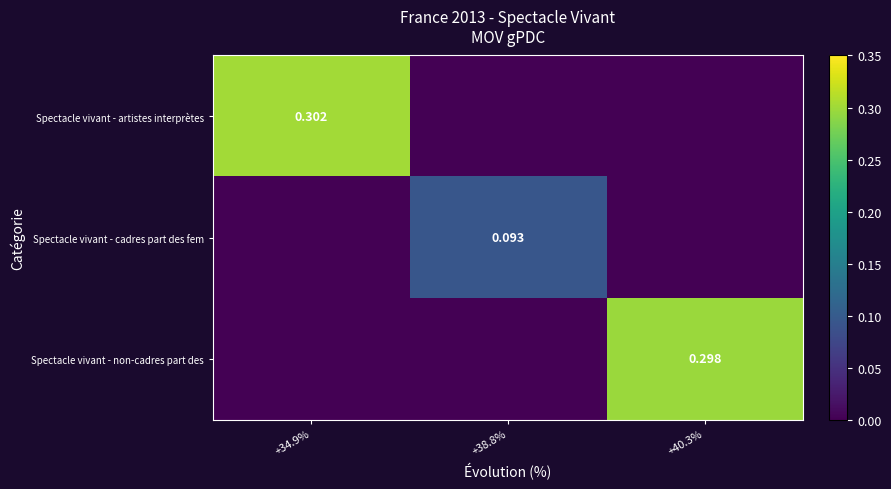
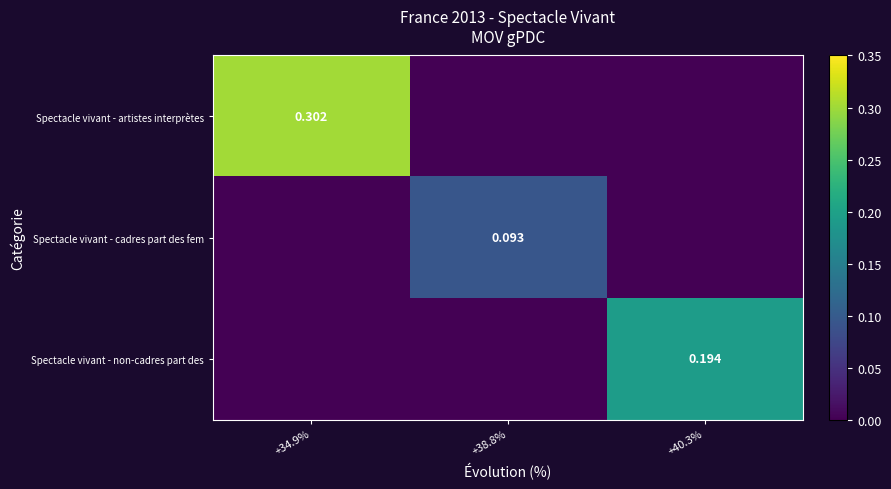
Spectacle vivant - non-cadres part des, +40.3%: 0.298 -> 0.194
